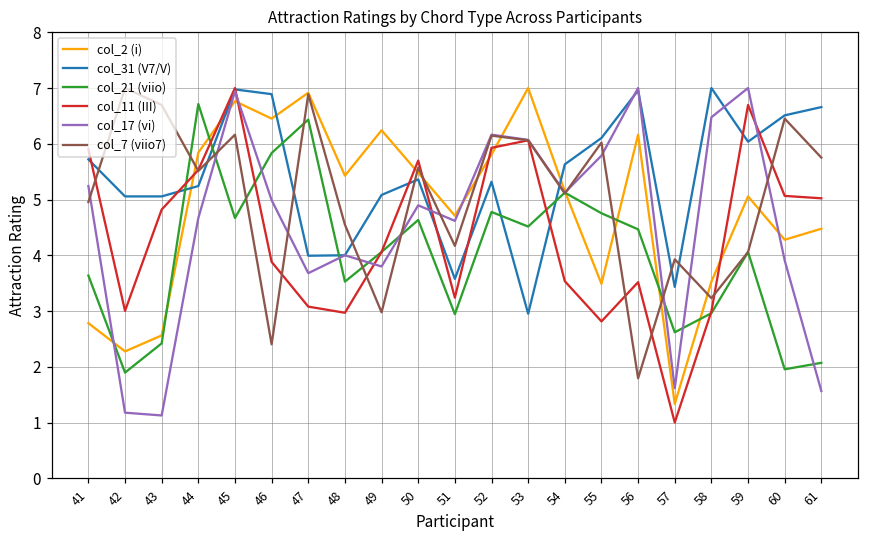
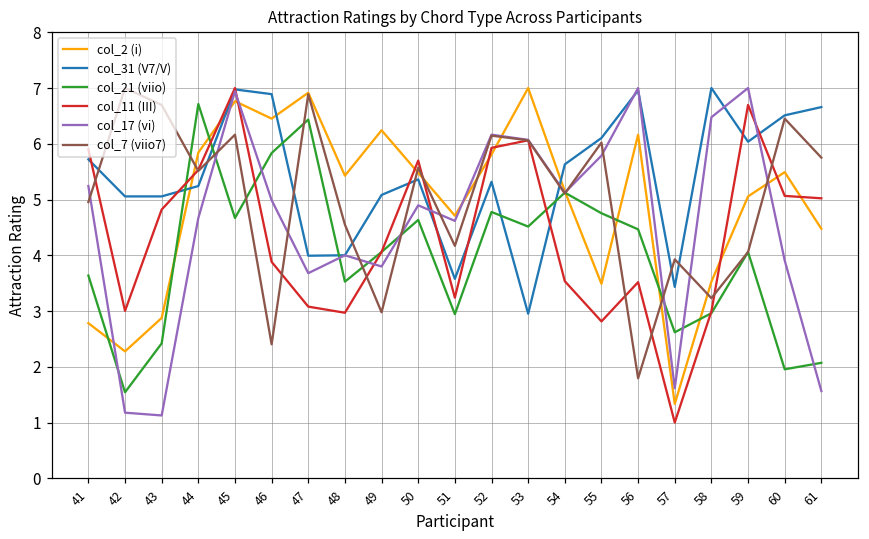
col_21 (viio), 42: 1.9 -> 1.5
col_2 (i), 43: 2.6 -> 2.9
col_2 (i), 60: 4.3 -> 5.5
